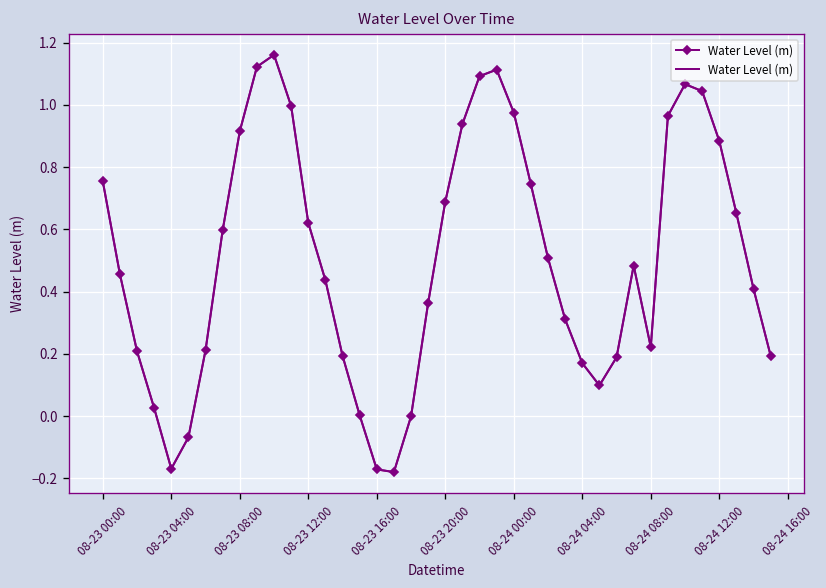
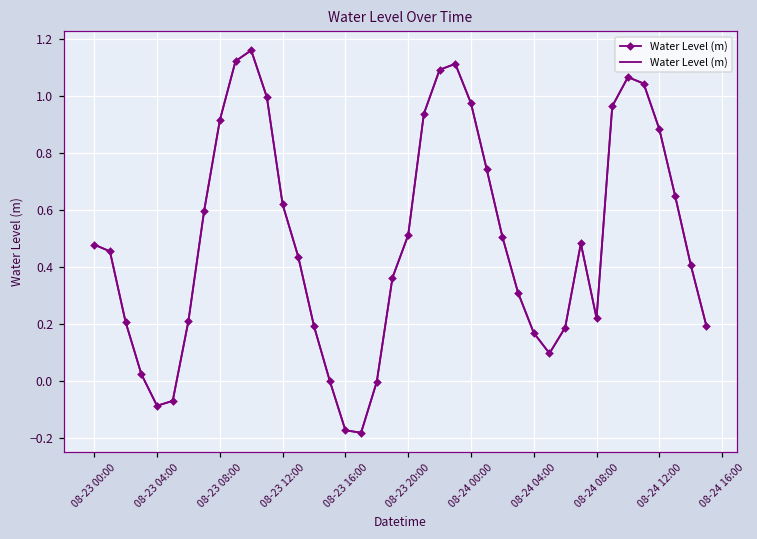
08-23 00:00: 0.75 -> 0.48
08-23 04:00: -0.17 -> -0.09
08-23 20:00: 0.69 -> 0.51
